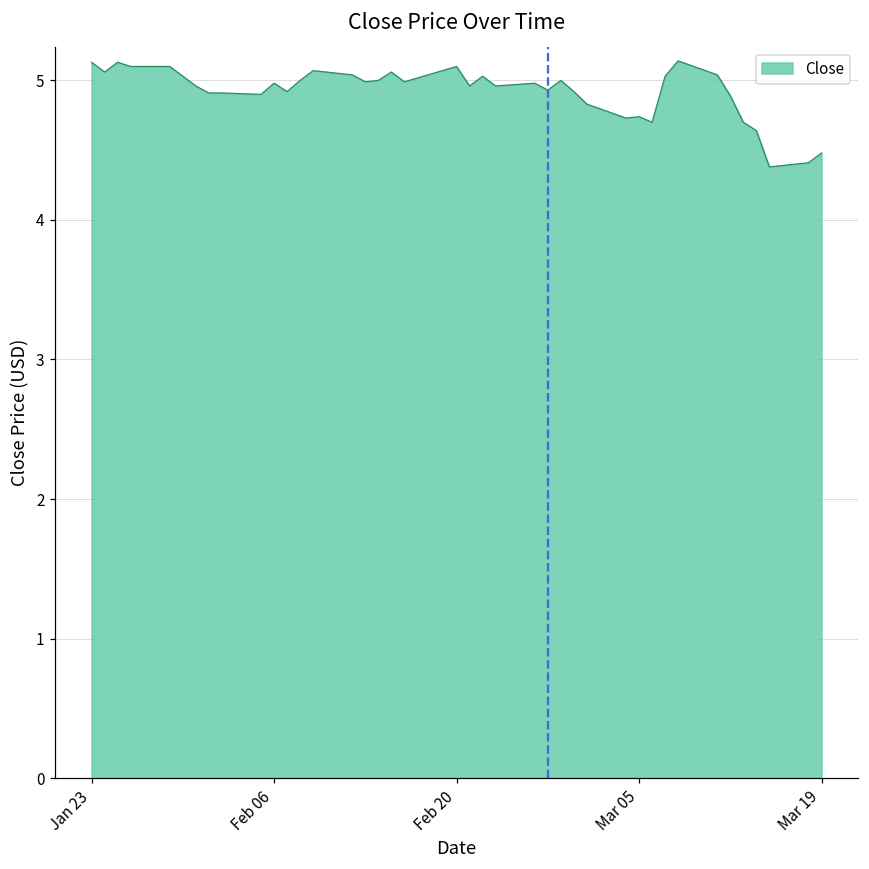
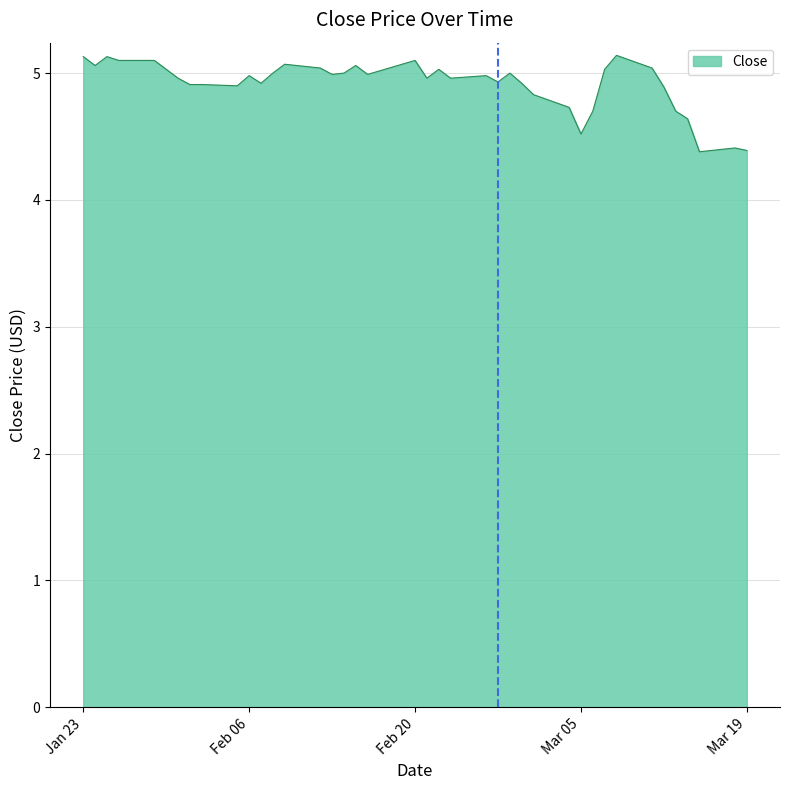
Mar 05: 4.74 -> 4.52
Mar 19: 4.48 -> 4.39
